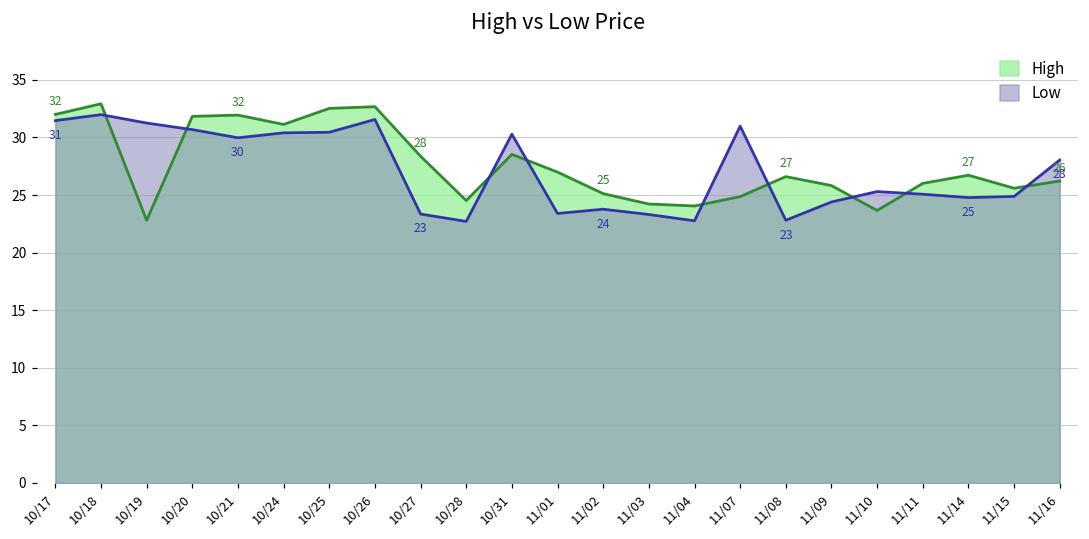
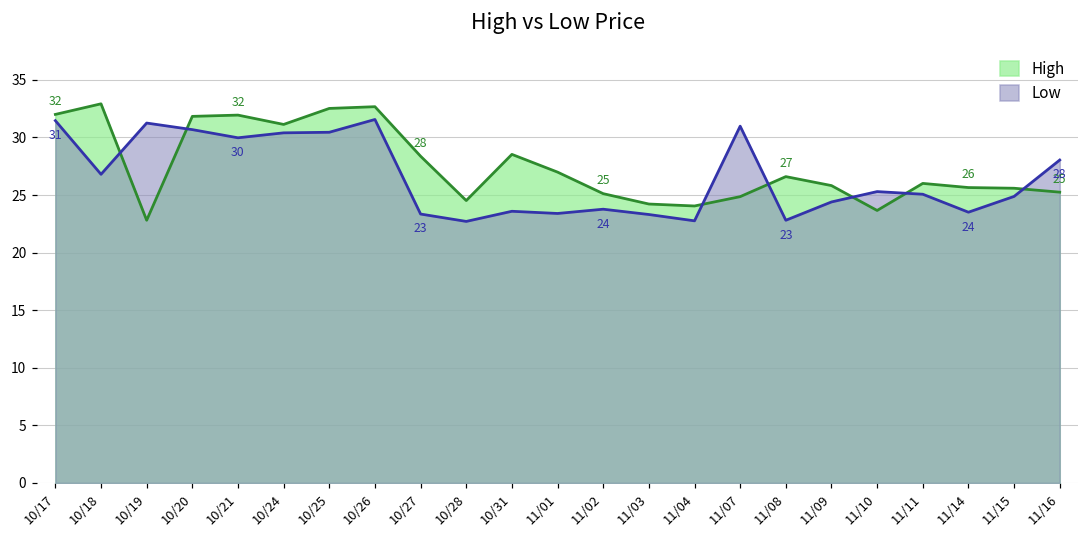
Low, 10/18: 32.0 -> 26.8
Low, 10/31: 30.3 -> 23.6
High, 11/14: 27 -> 26
Low, 11/14: 25 -> 24
High, 11/16: 26 -> 25
